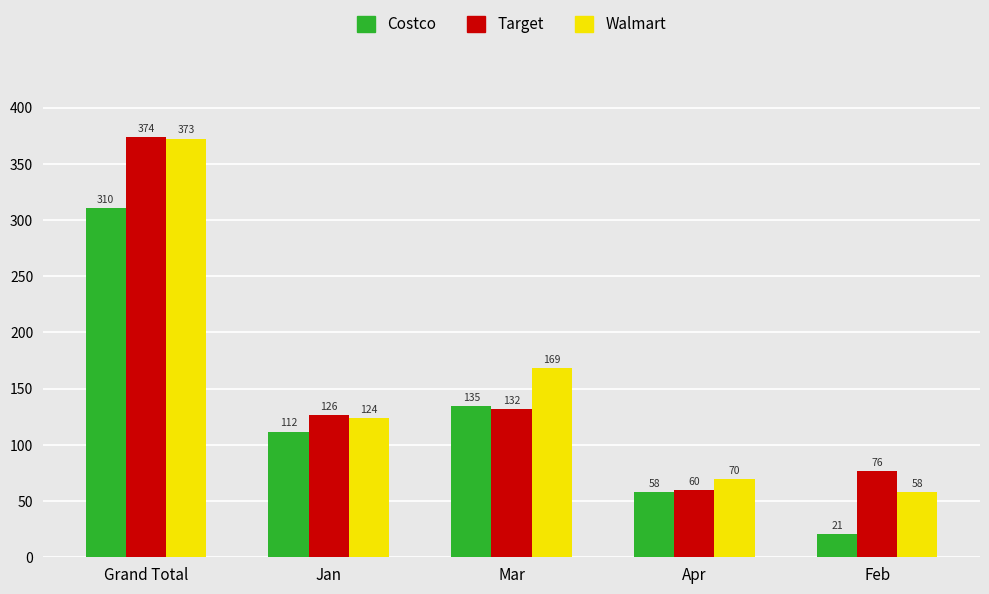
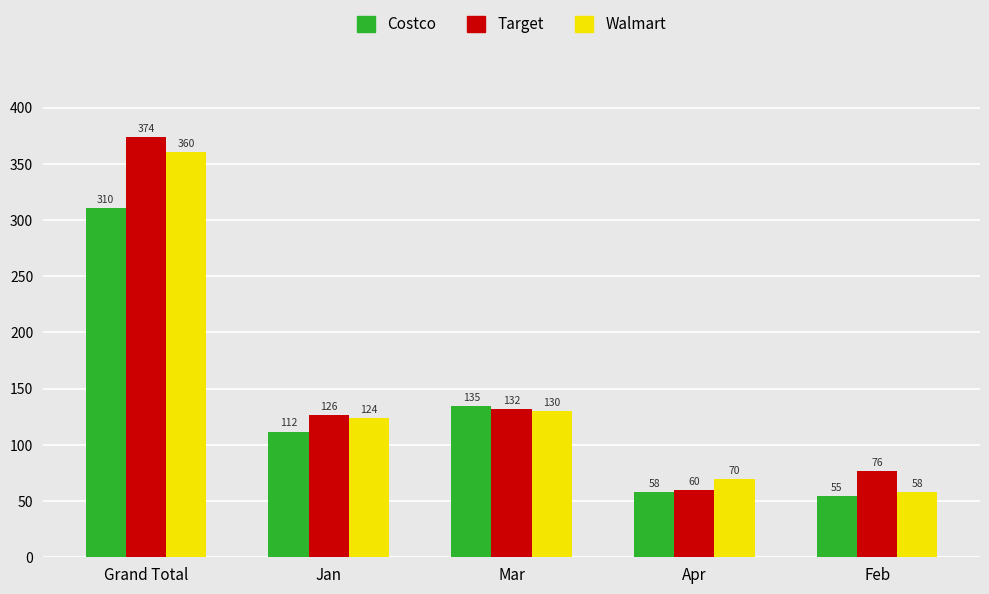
Walmart, Grand Total: 373 -> 360
Walmart, Mar: 169 -> 130
Costco, Feb: 21 -> 55
